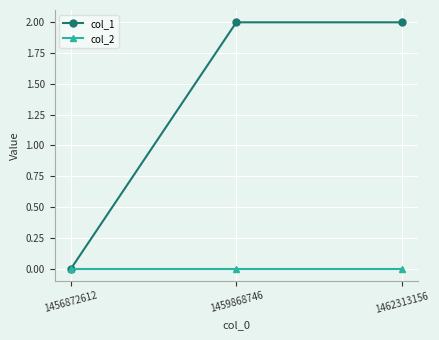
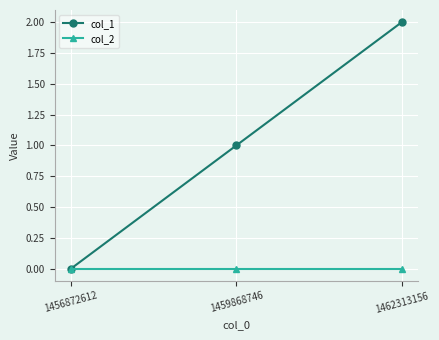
col_1, 1459868746: 2 -> 1
